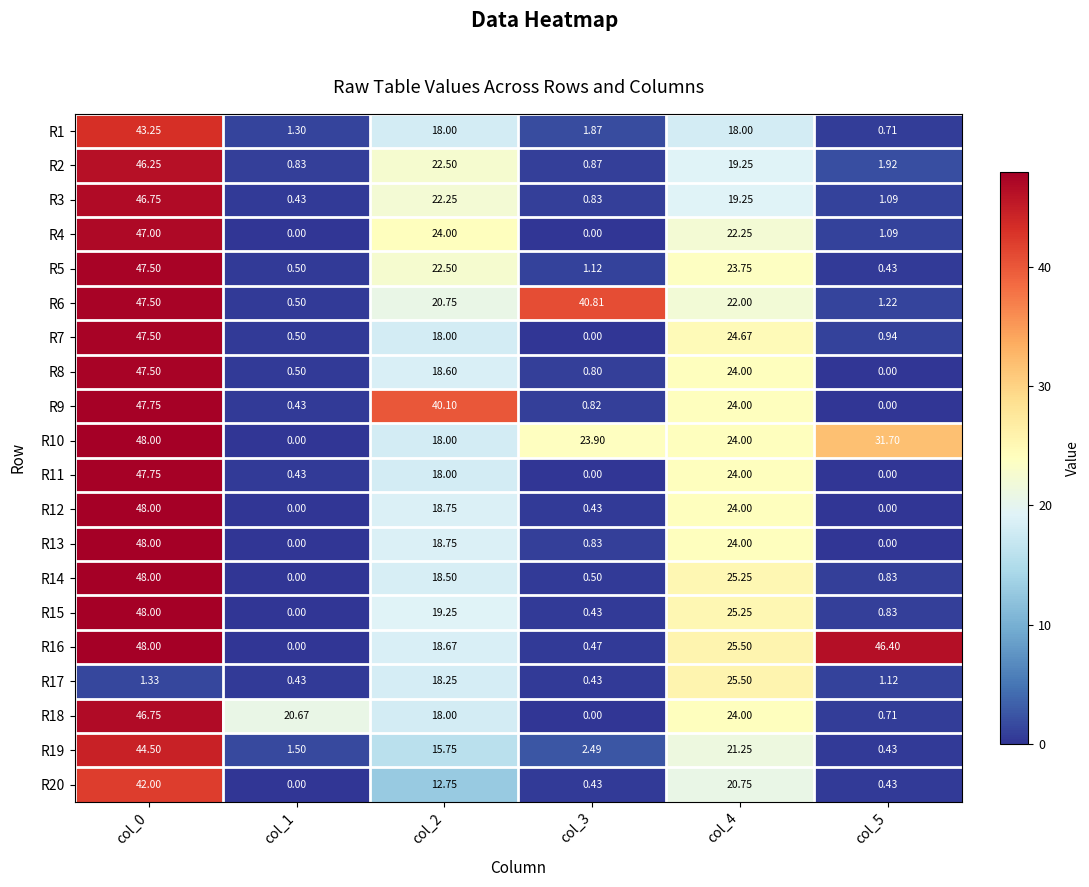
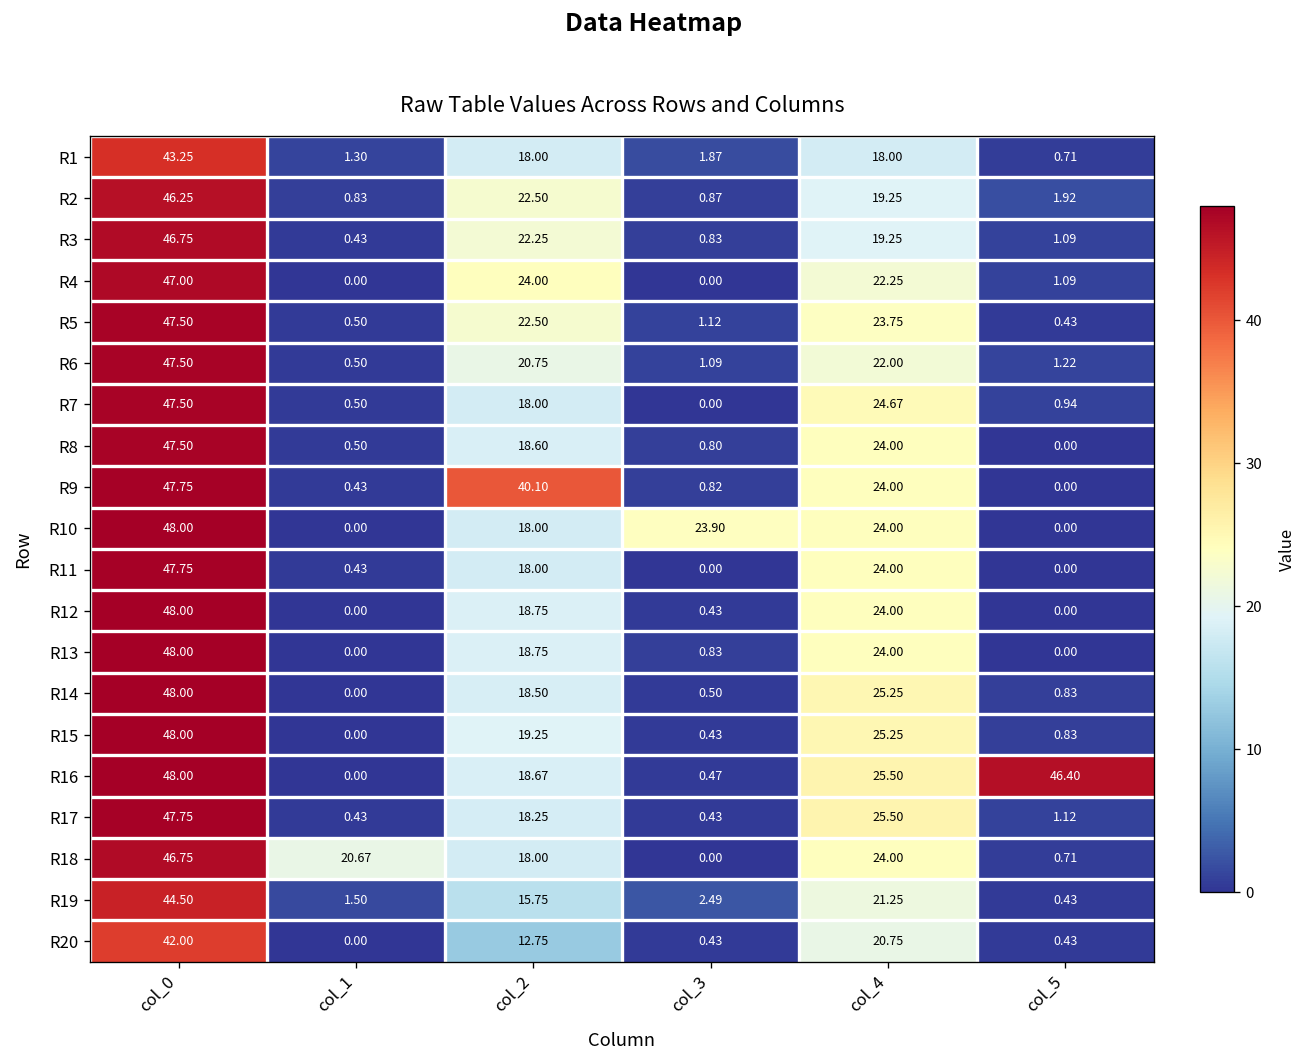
R6, col_3: 40.81 -> 1.09
R10, col_5: 31.70 -> 0.00
R17, col_0: 1.33 -> 47.75
